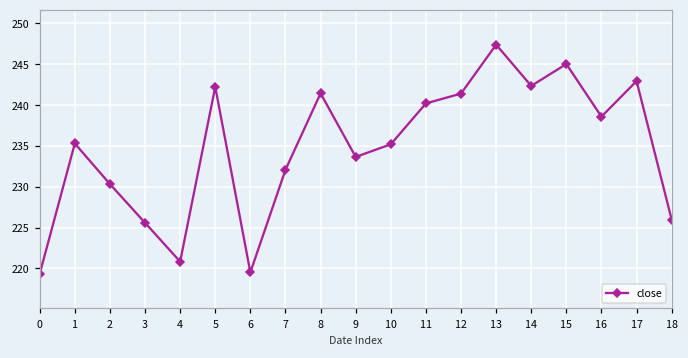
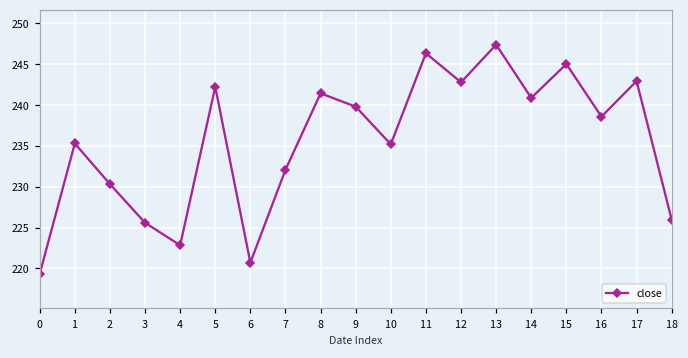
4: 221 -> 223
6: 220 -> 221
9: 234 -> 240
11: 240 -> 246
12: 241 -> 243
14: 242 -> 241
